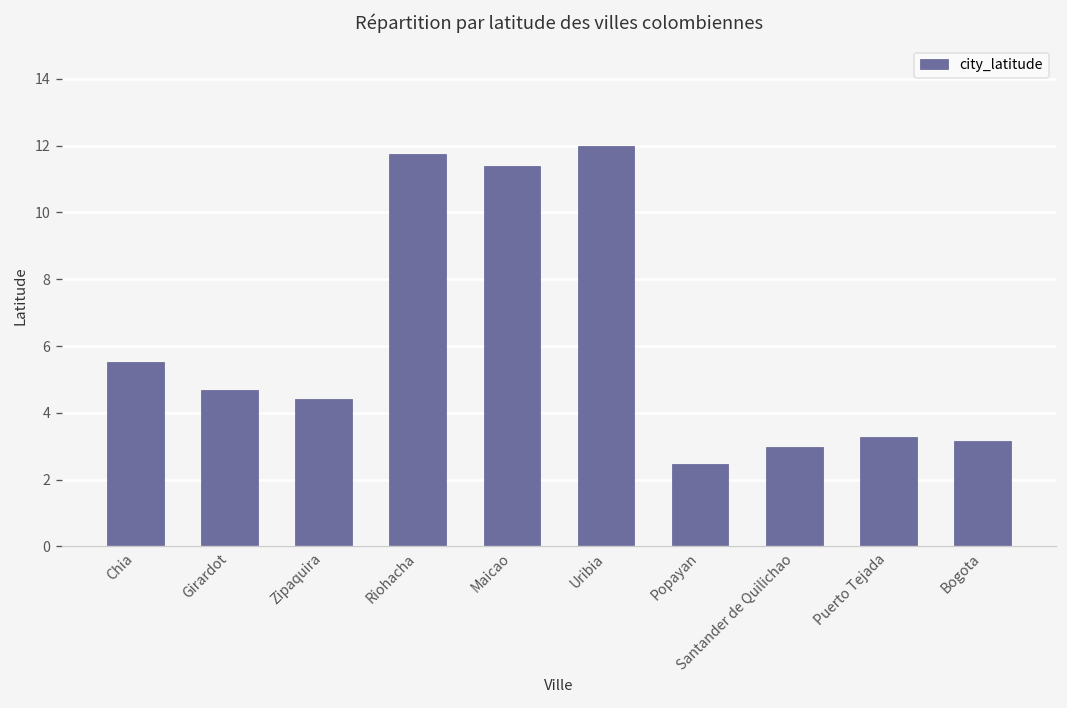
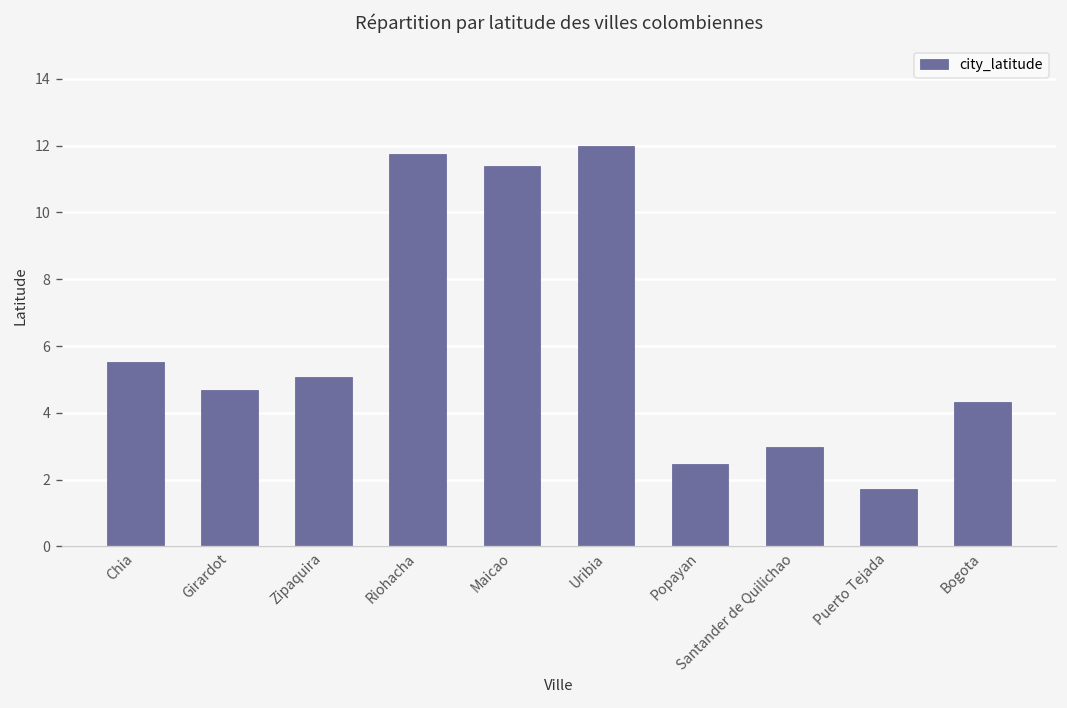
Zipaquira: 4.4 -> 5.1
Puerto Tejada: 3.3 -> 1.7
Bogota: 3.2 -> 4.3
